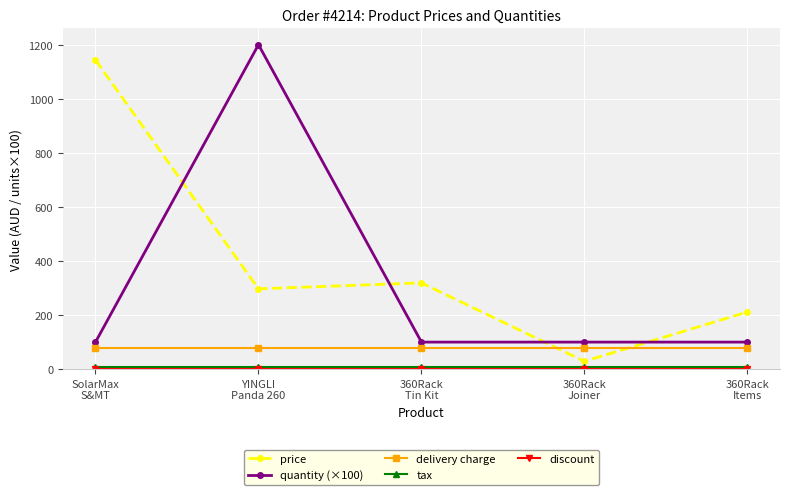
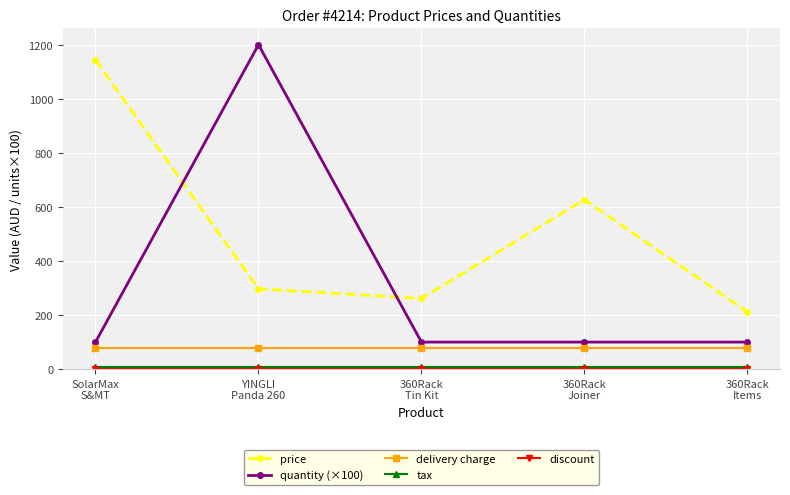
price, 360Rack Tin Kit: 320 -> 260
price, 360Rack Joiner: 30 -> 630
